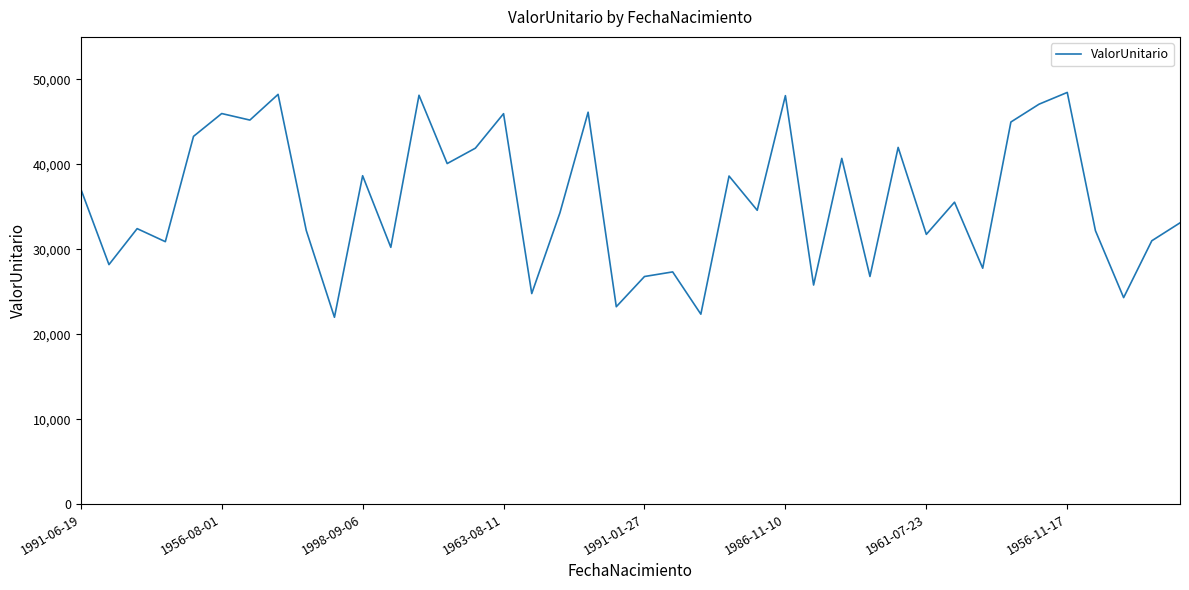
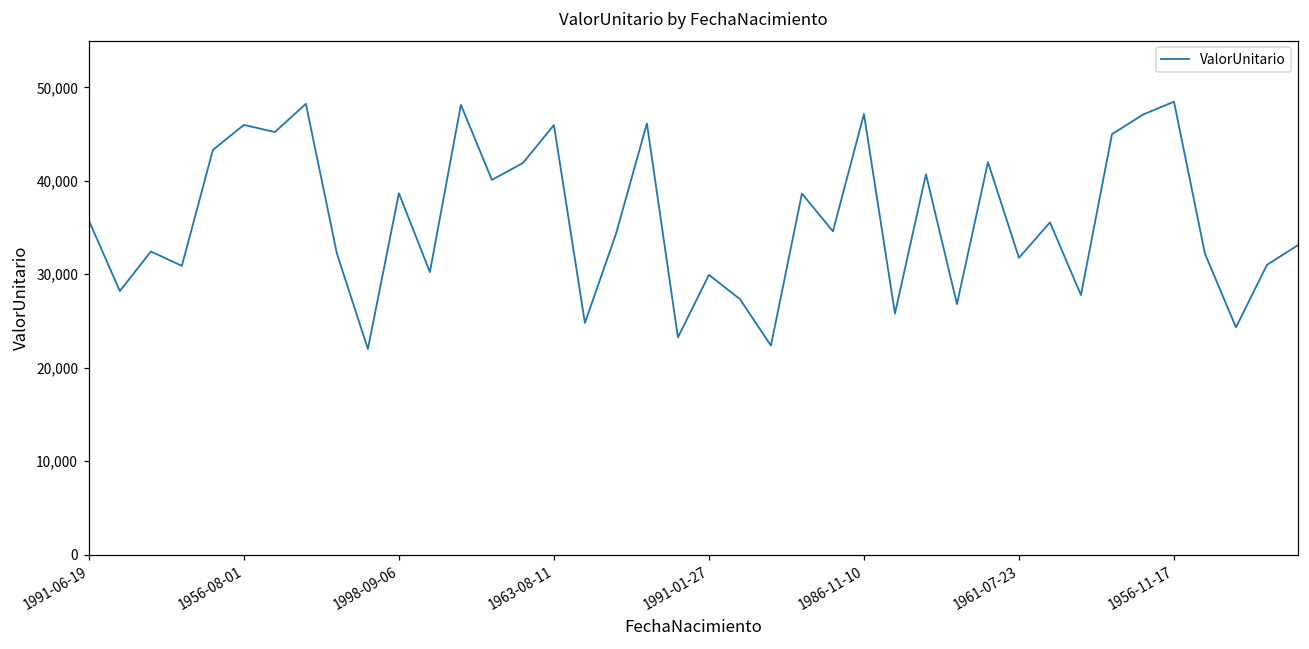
1991-06-19: 37,000 -> 36,000
1991-01-27: 27,000 -> 30,000
1986-11-10: 48,000 -> 47,000
